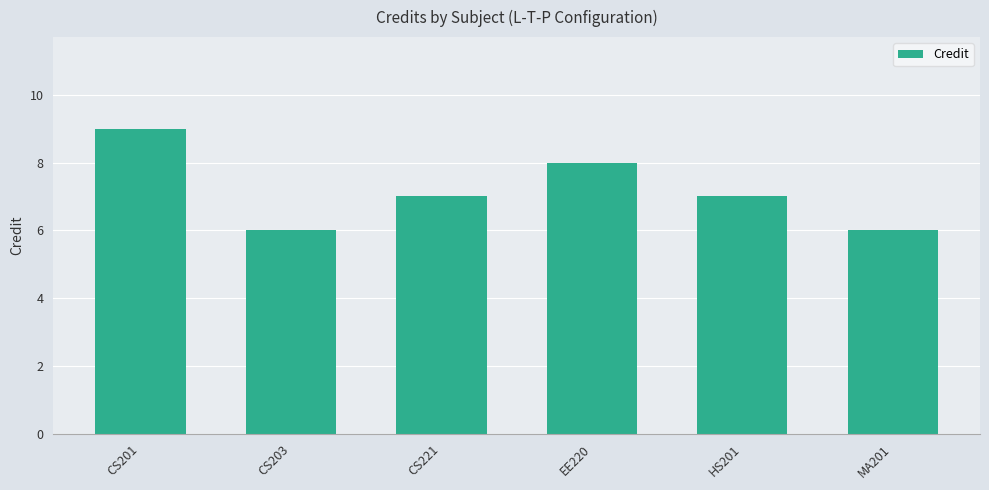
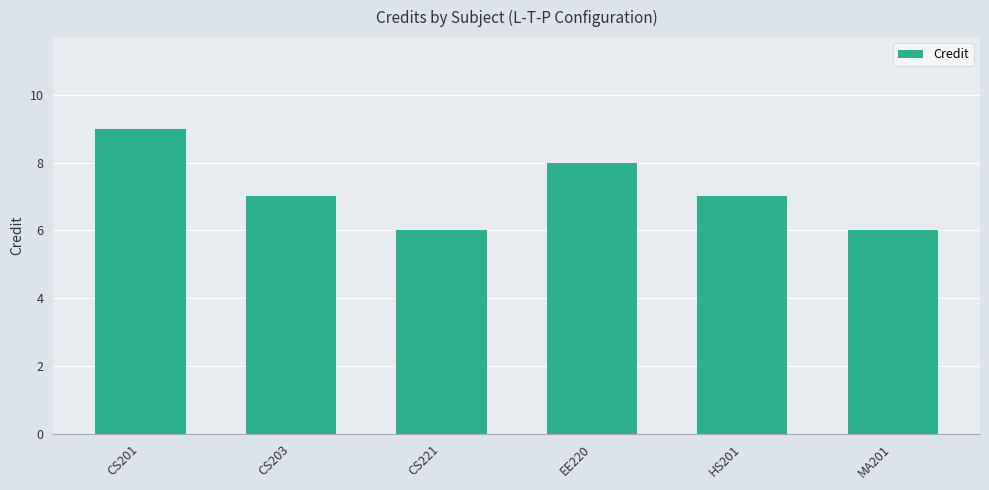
CS203: 6 -> 7
CS221: 7 -> 6
